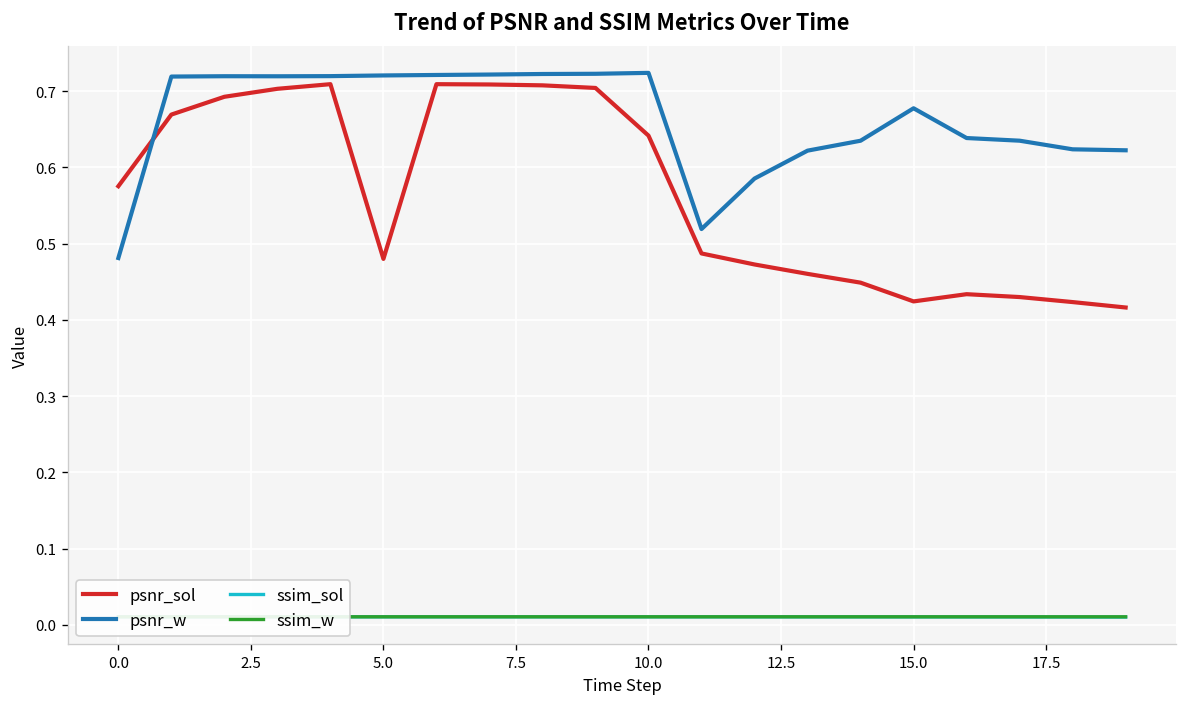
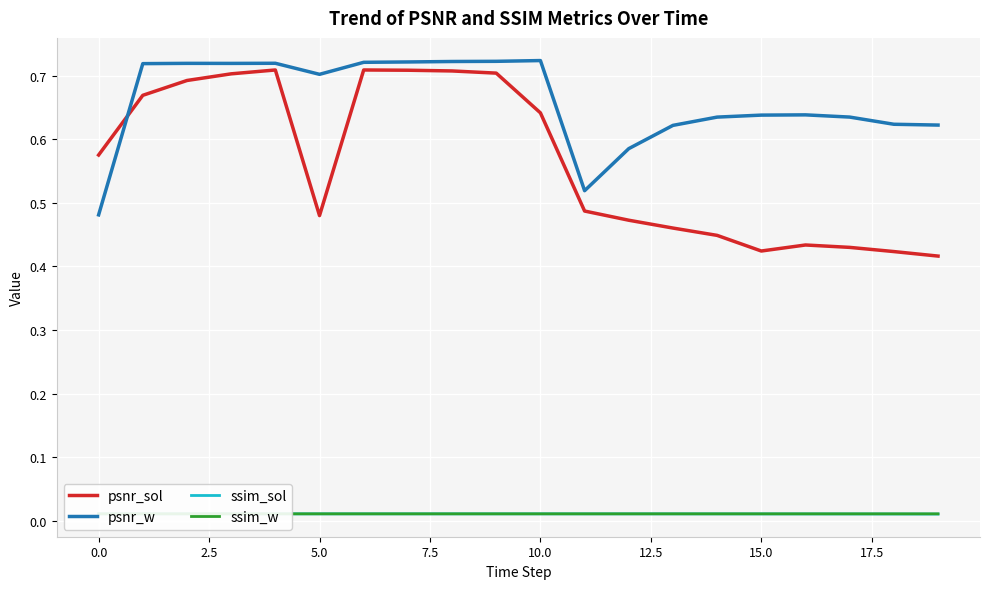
psnr_w, 5.0: 0.72 -> 0.70
psnr_w, 15.0: 0.68 -> 0.64
